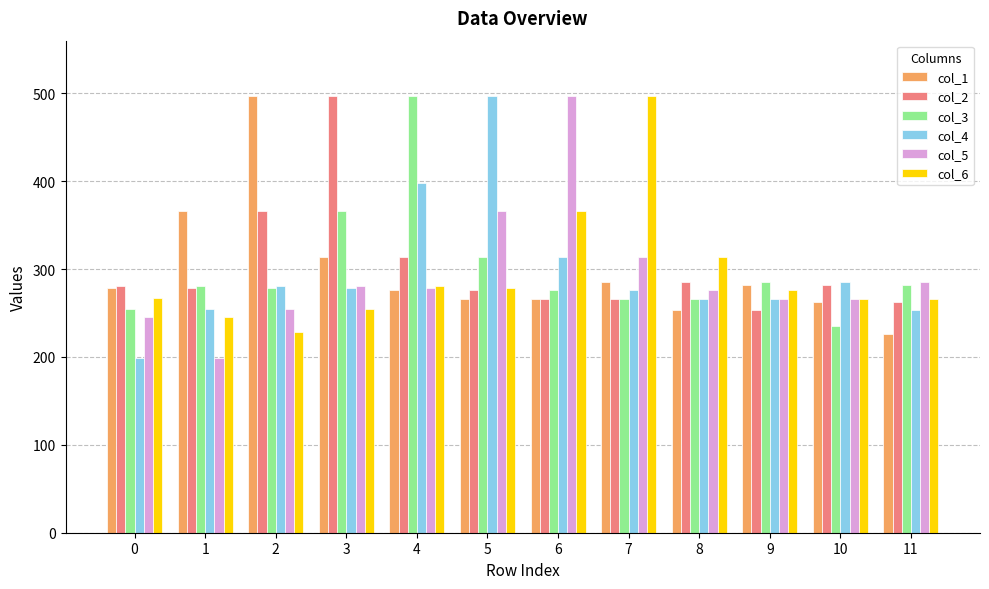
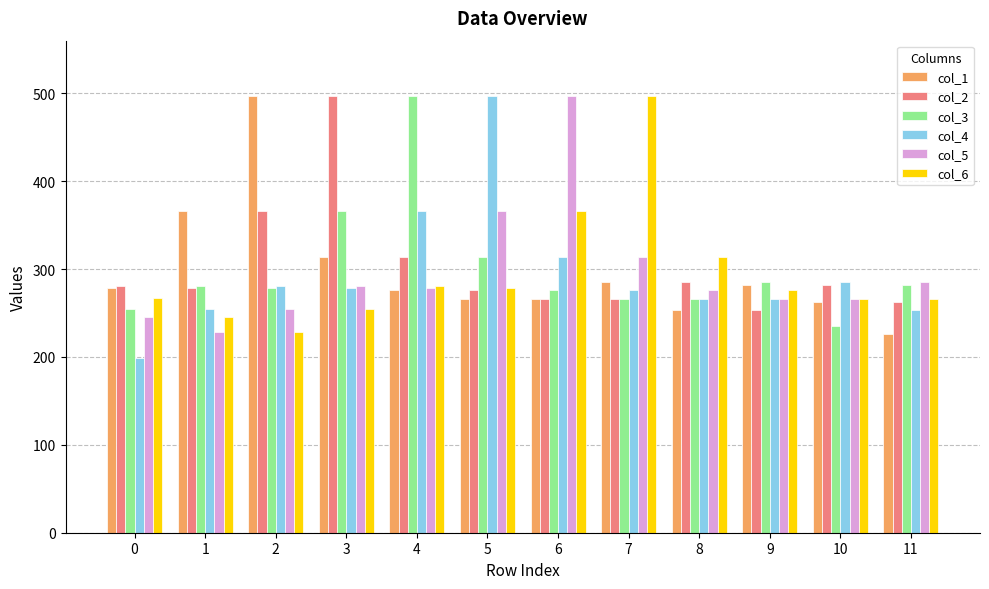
col_5, 1: 200 -> 230
col_4, 4: 400 -> 370
